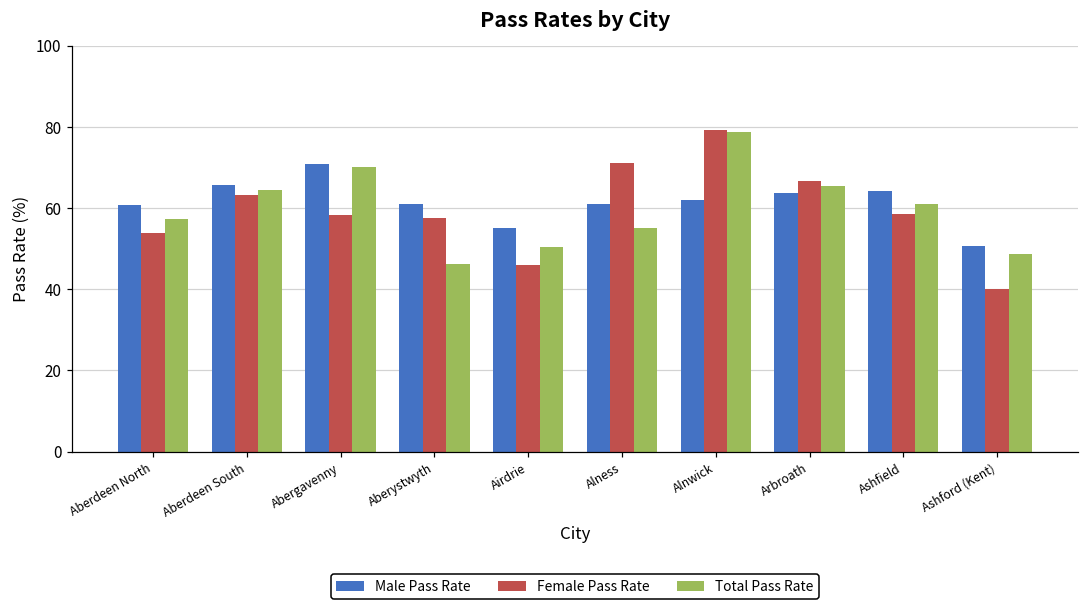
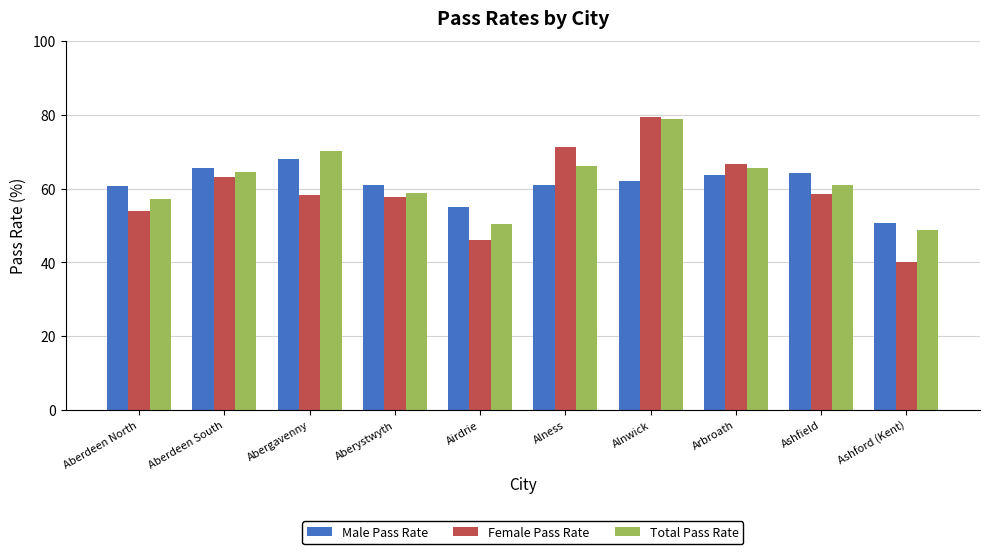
Male Pass Rate, Abergavenny: 71 -> 68
Total Pass Rate, Aberystwyth: 46 -> 59
Total Pass Rate, Alness: 55 -> 66
